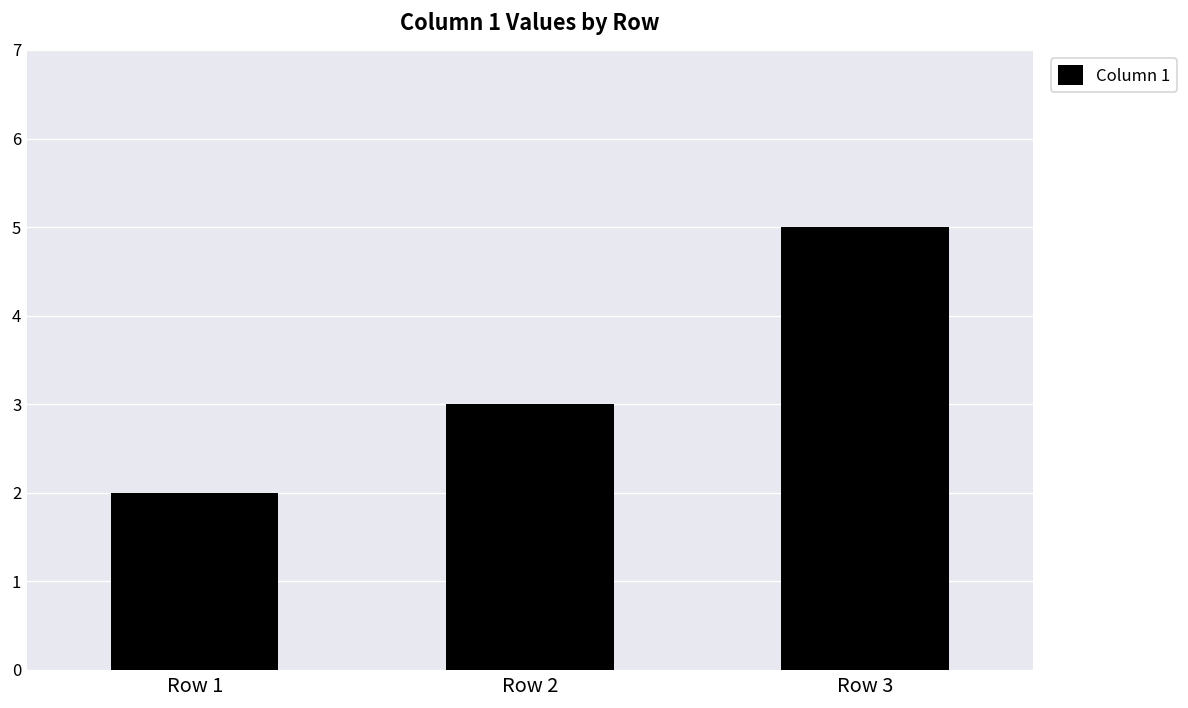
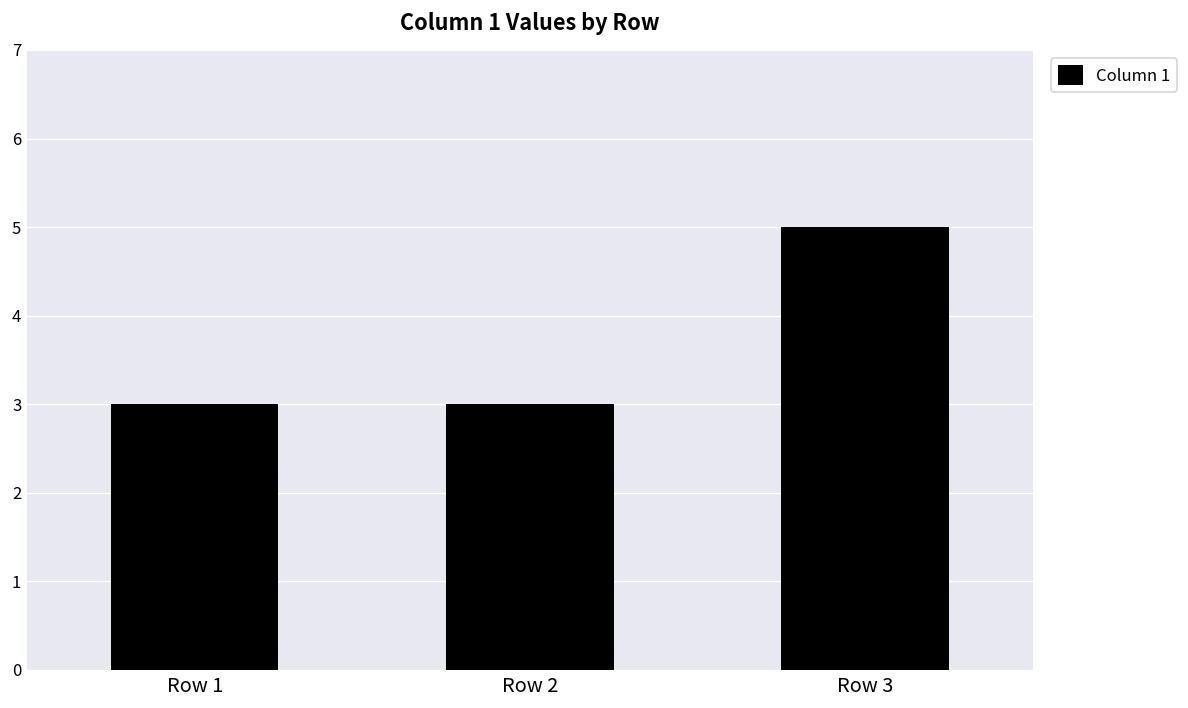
Row 1: 2 -> 3
